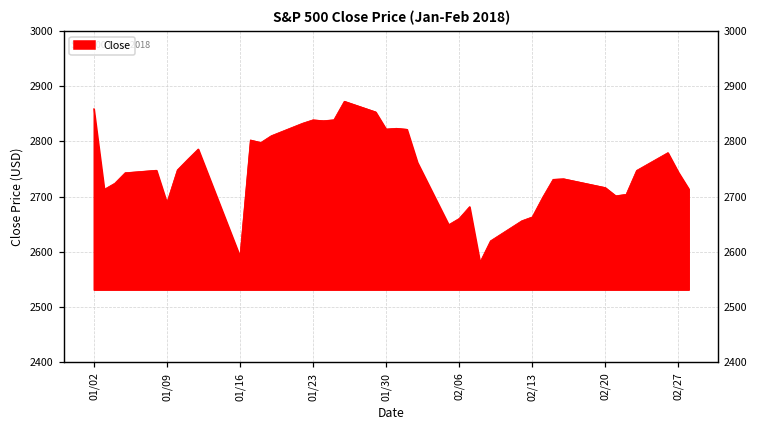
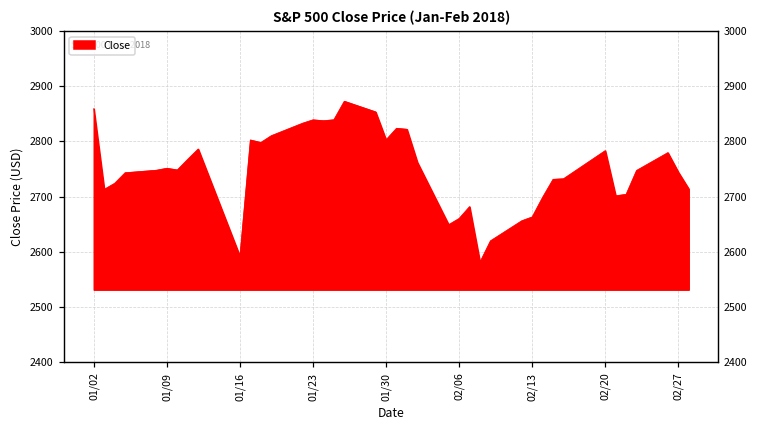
01/09: 2690 -> 2750
01/30: 2820 -> 2800
02/20: 2720 -> 2780
